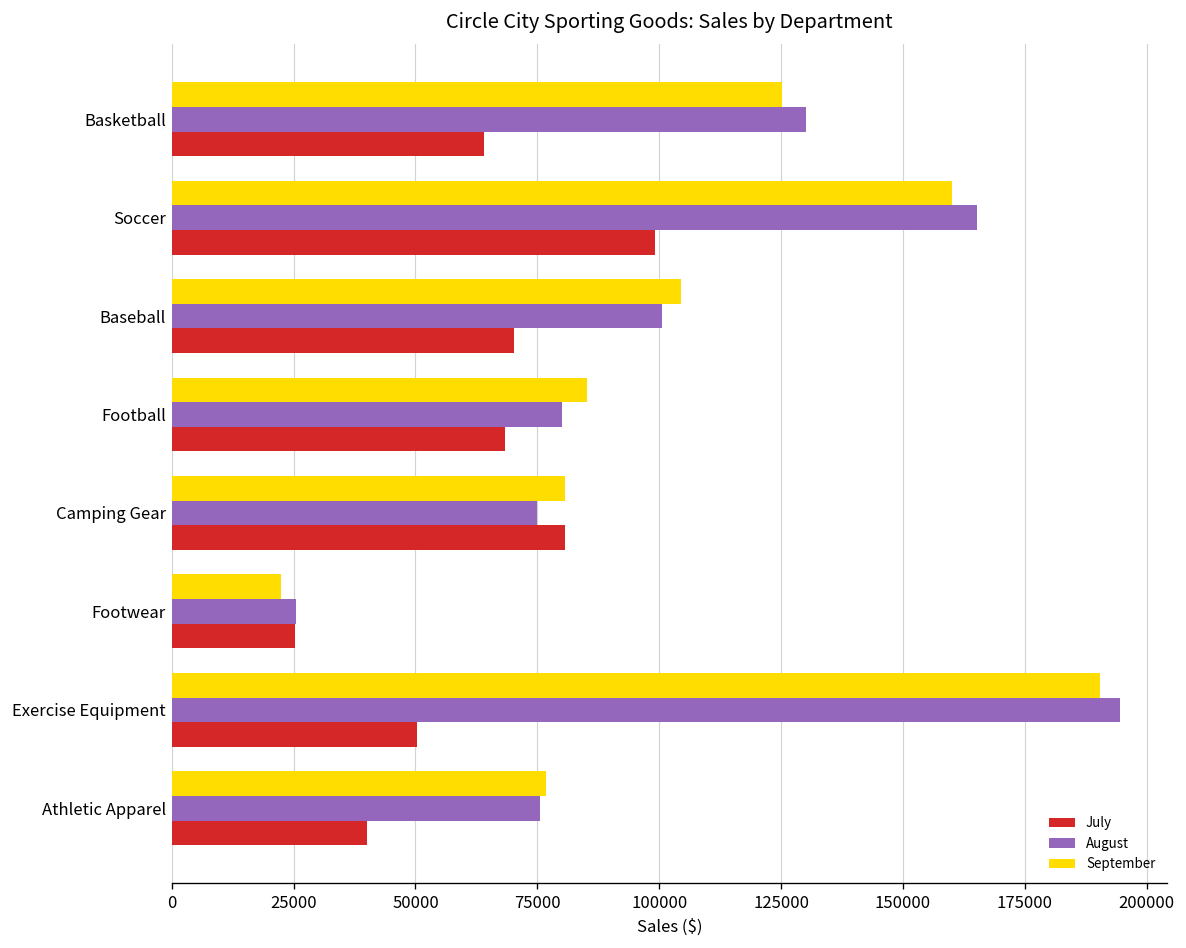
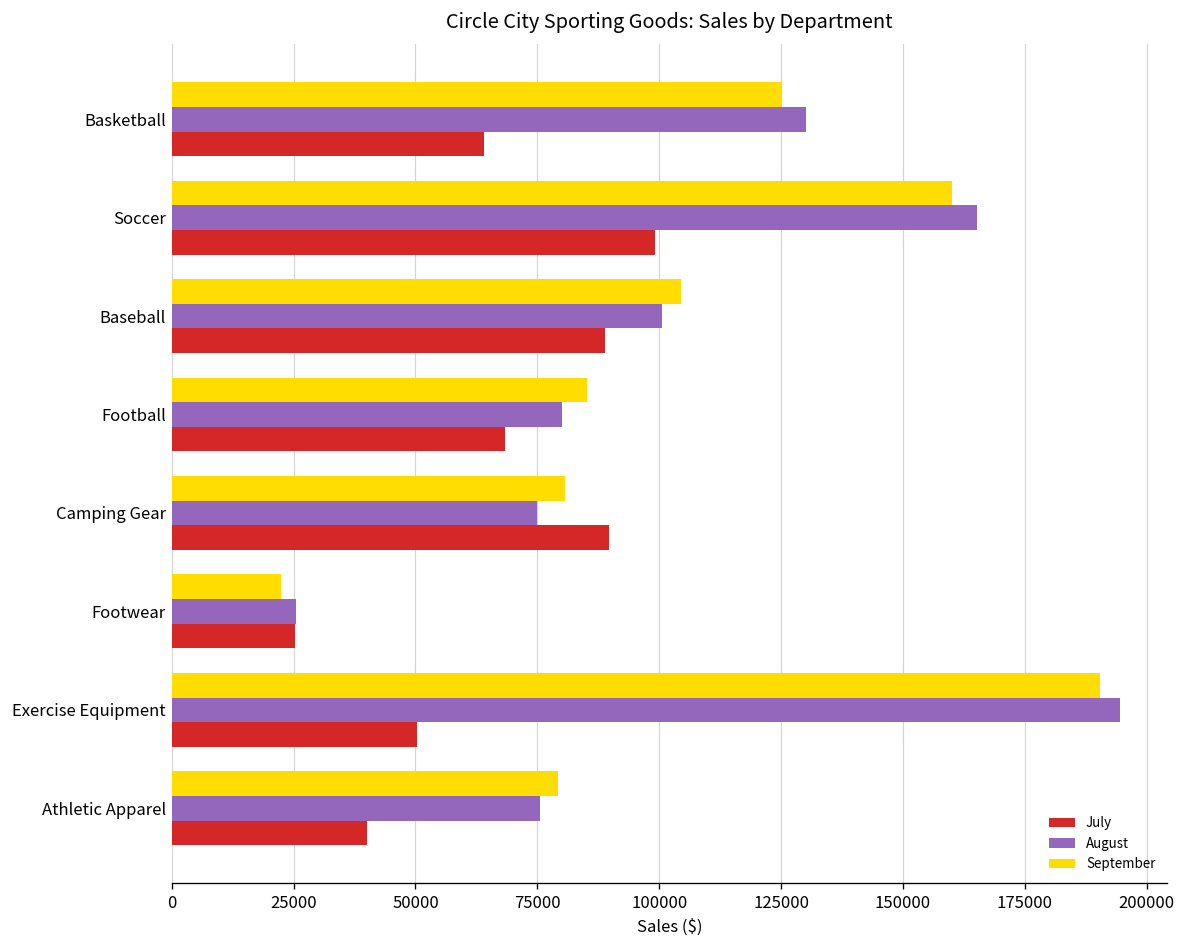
July, Baseball: 70000 -> 89000
July, Camping Gear: 81000 -> 90000
September, Athletic Apparel: 77000 -> 79000
